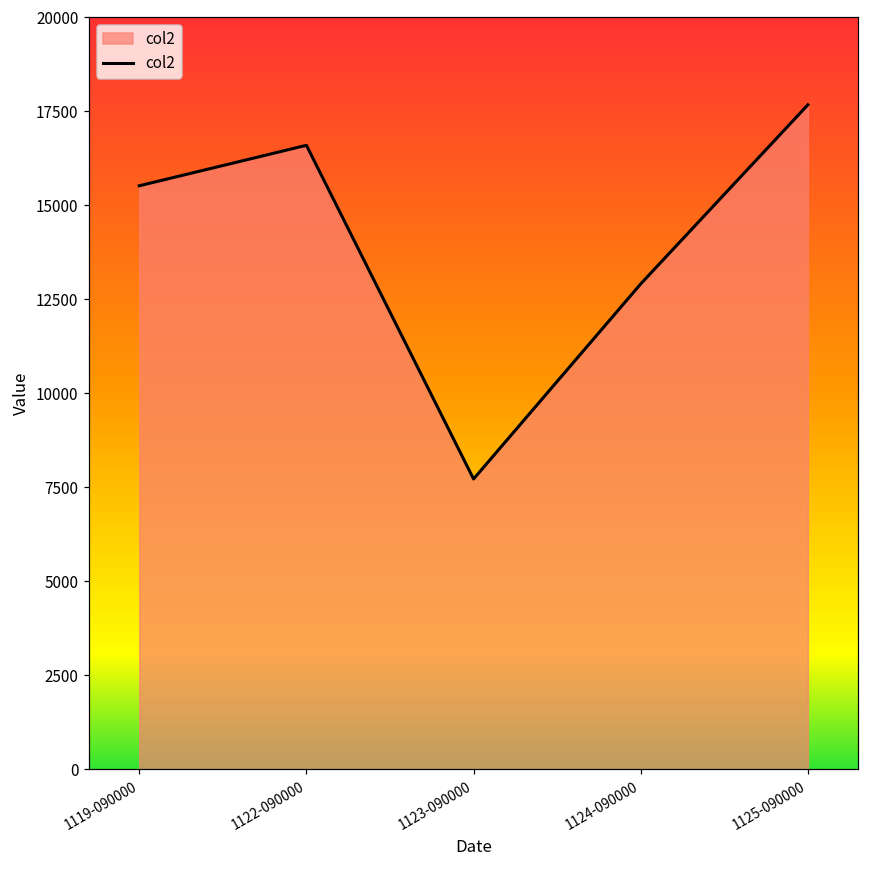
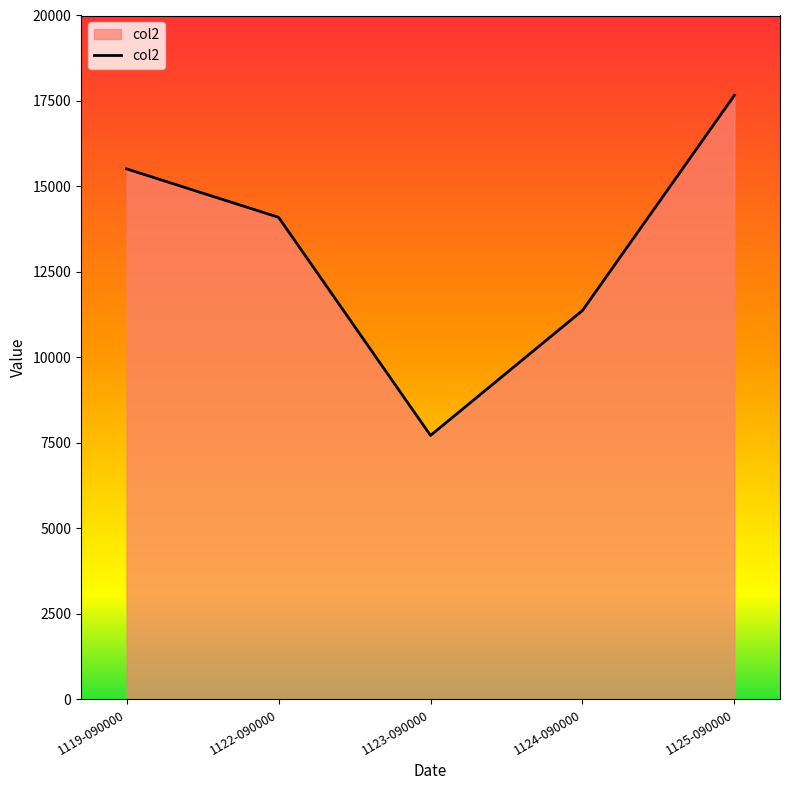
1122-090000: 16600 -> 14100
1124-090000: 12900 -> 11400
